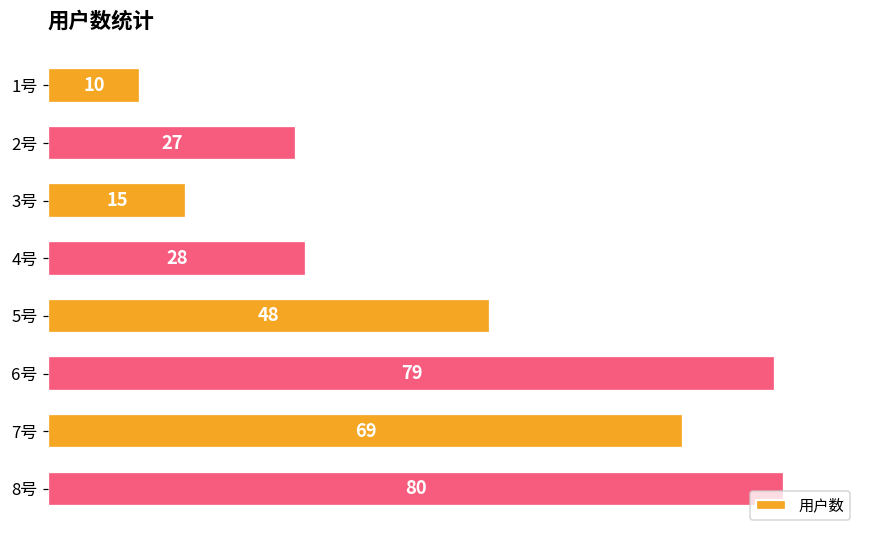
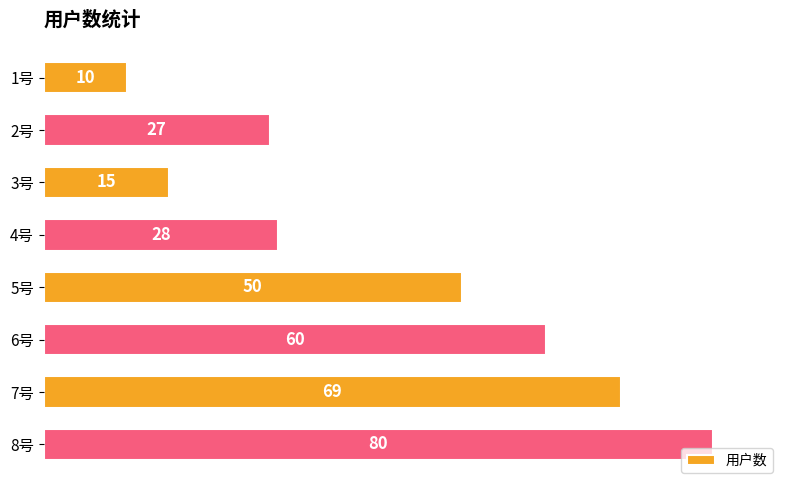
5号: 48 -> 50
6号: 79 -> 60
